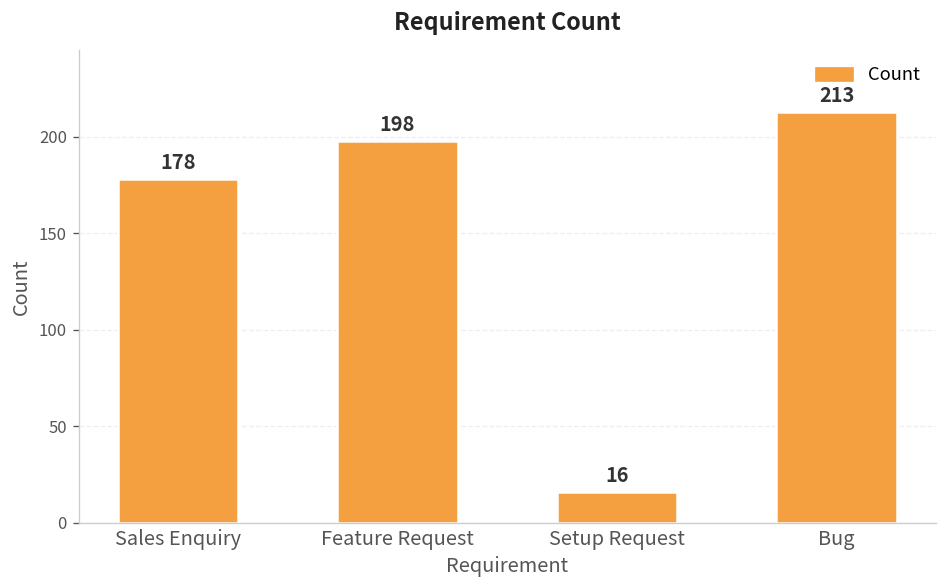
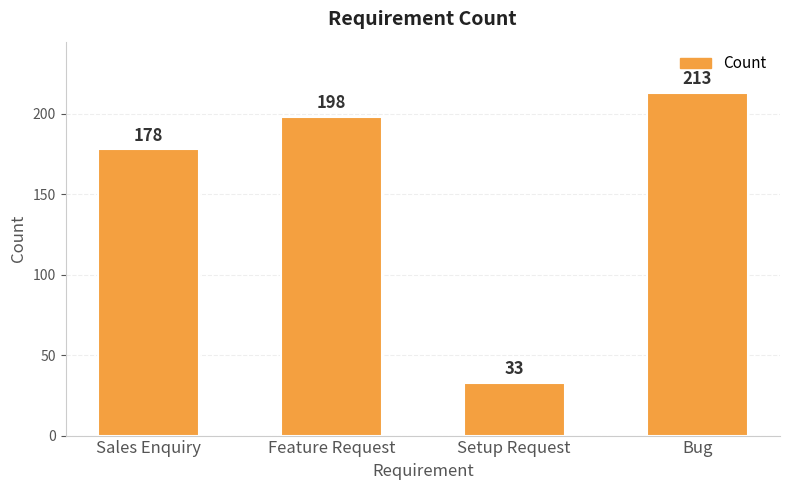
Setup Request: 16 -> 33
